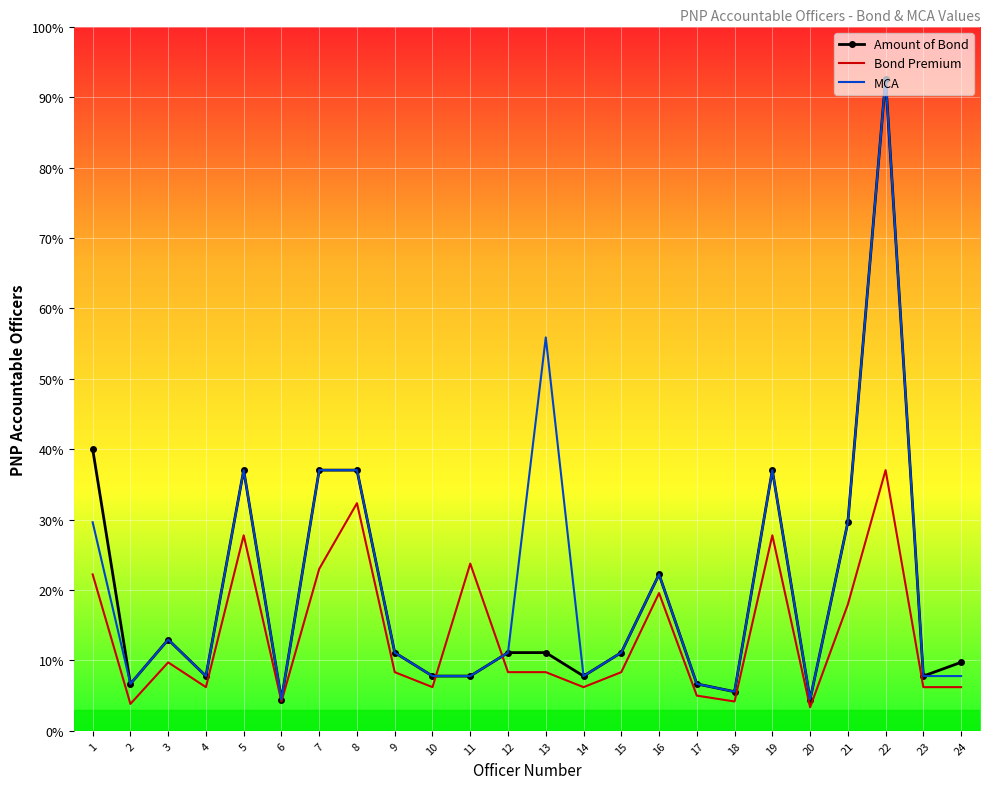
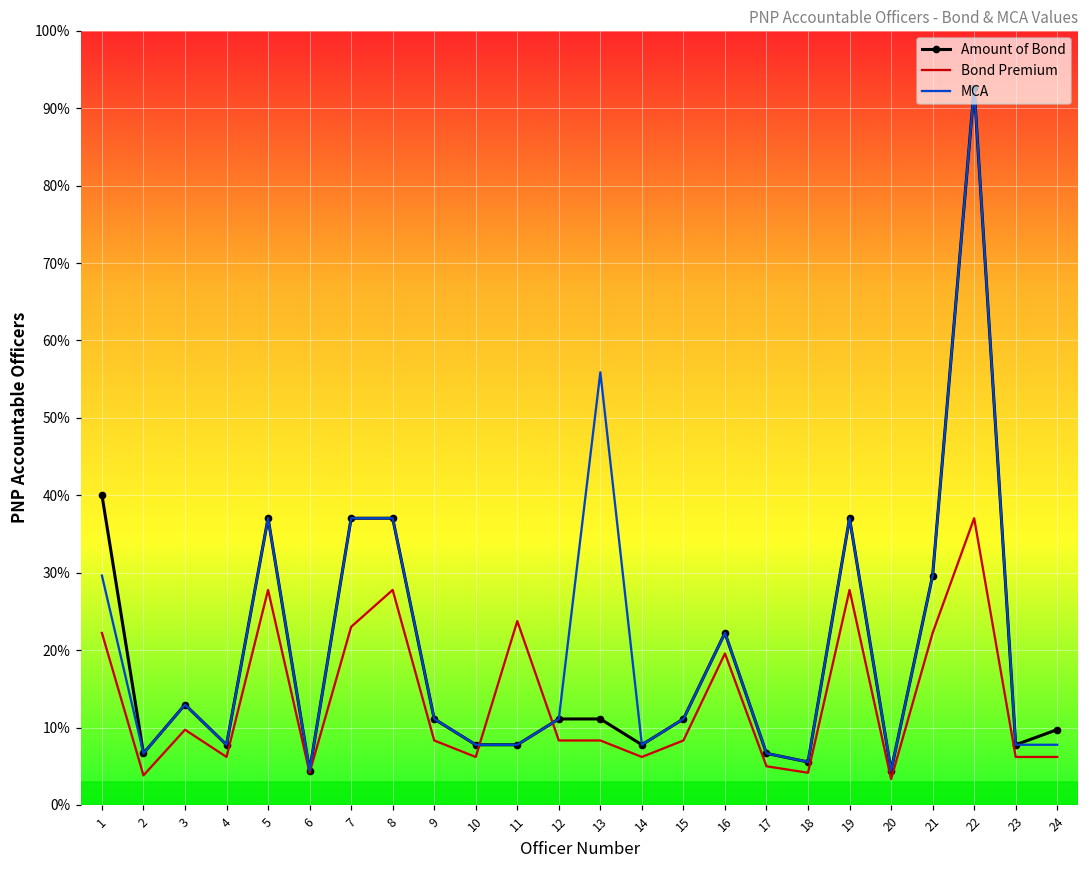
Bond Premium, 8: 32% -> 28%
Bond Premium, 21: 18% -> 22%
